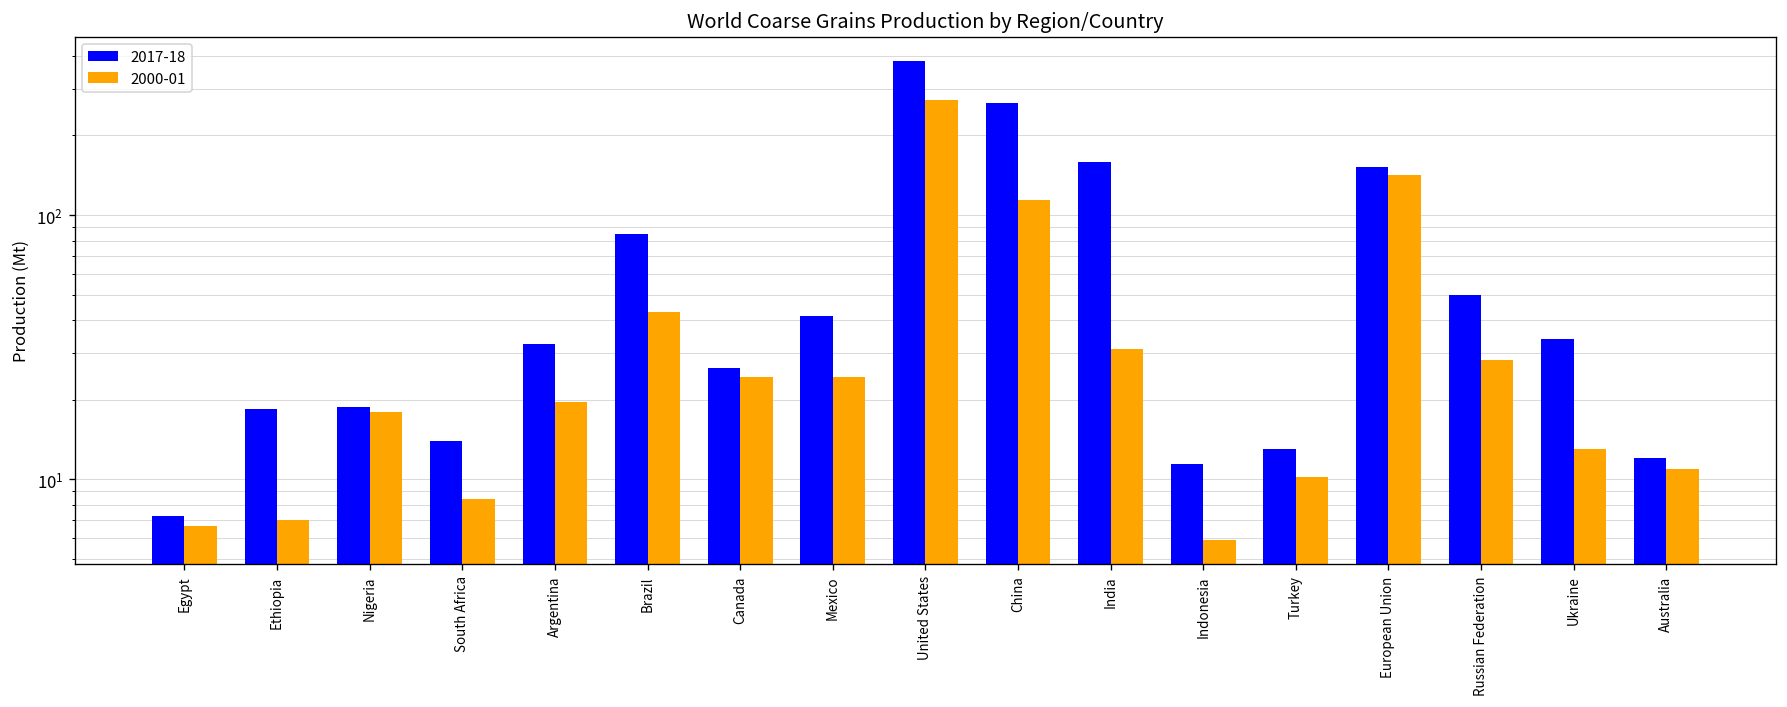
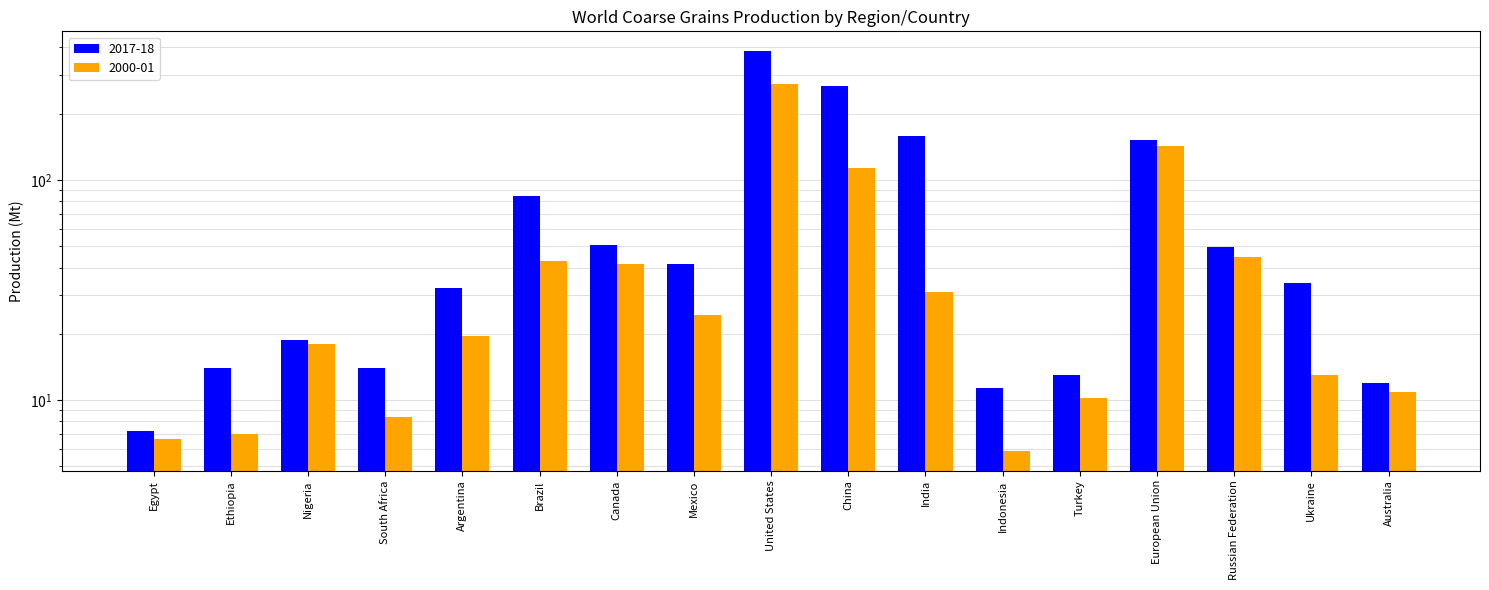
2017-18, Ethiopia: 18 -> 14
2017-18, Canada: 26 -> 51
2000-01, Canada: 24 -> 41
2000-01, Russian Federation: 28 -> 45
